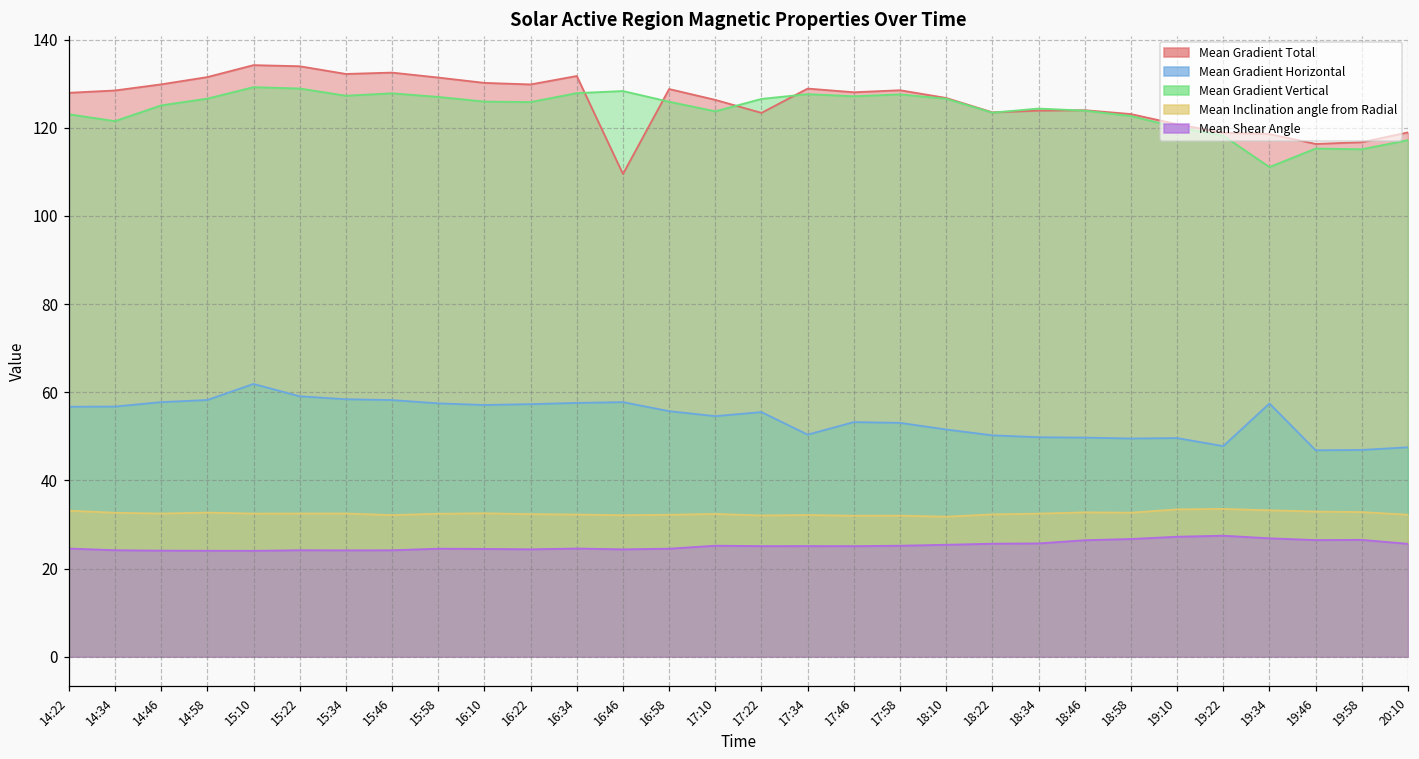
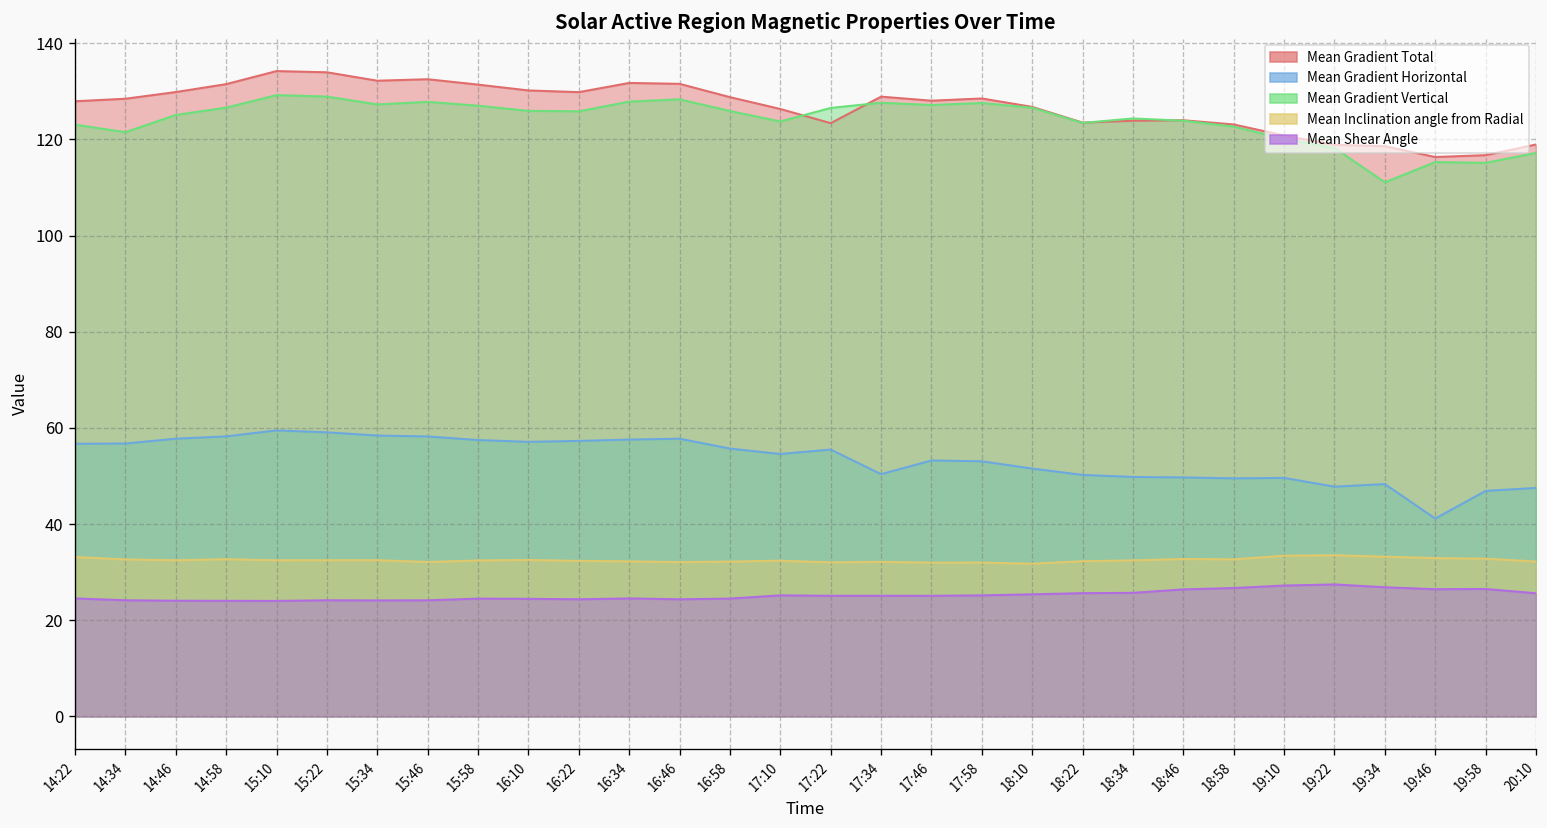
Mean Gradient Horizontal, 15:10: 62 -> 59
Mean Gradient Total, 16:46: 109 -> 132
Mean Gradient Horizontal, 19:34: 57 -> 48
Mean Gradient Horizontal, 19:46: 47 -> 41
